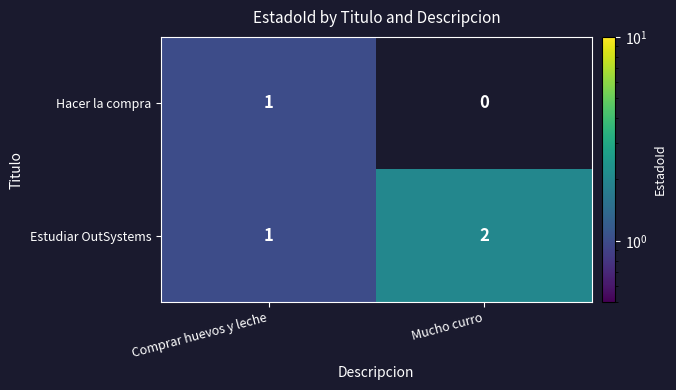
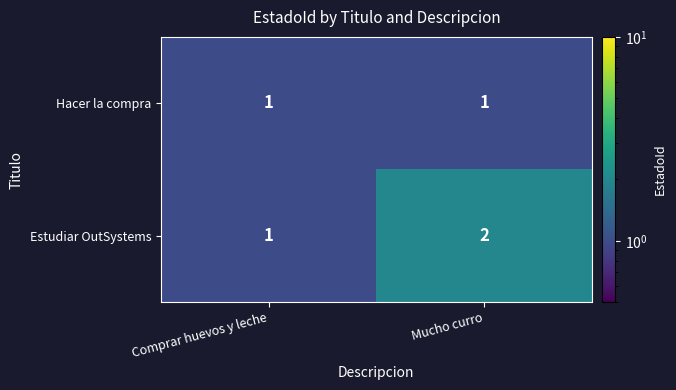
Hacer la compra, Mucho curro: 0 -> 1
